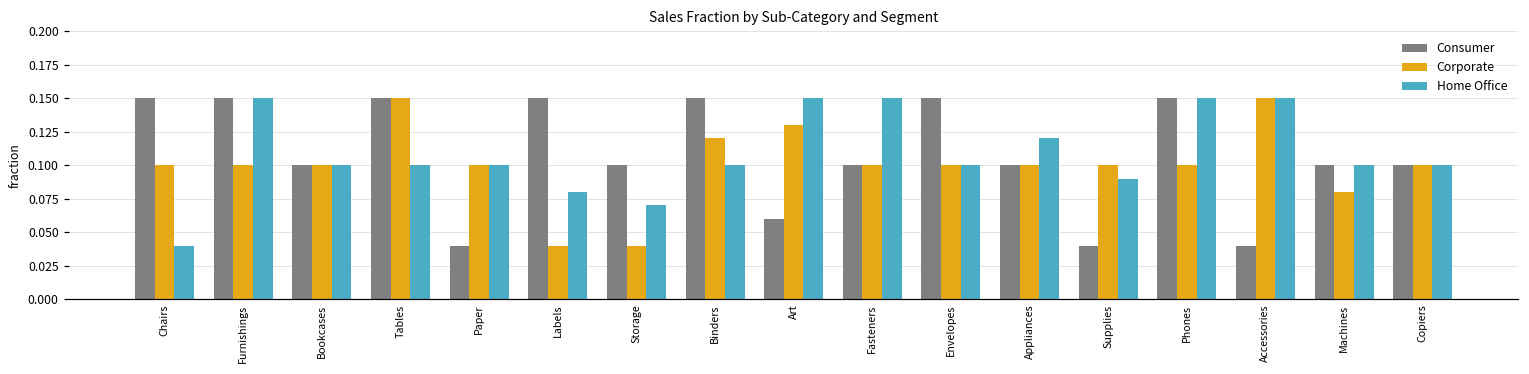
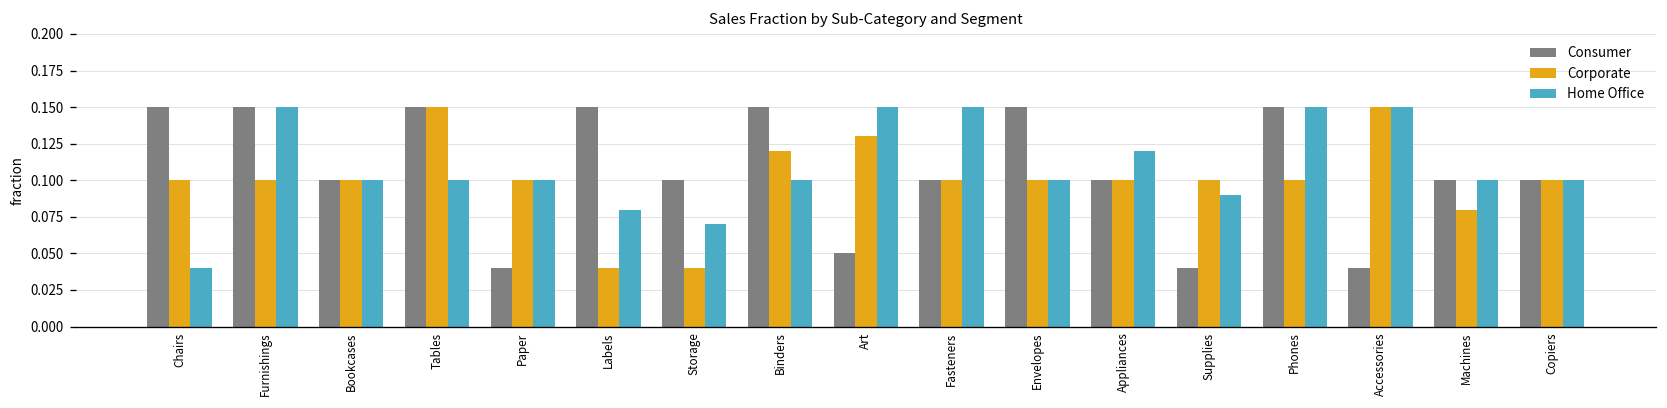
Consumer, Art: 0.06 -> 0.05
